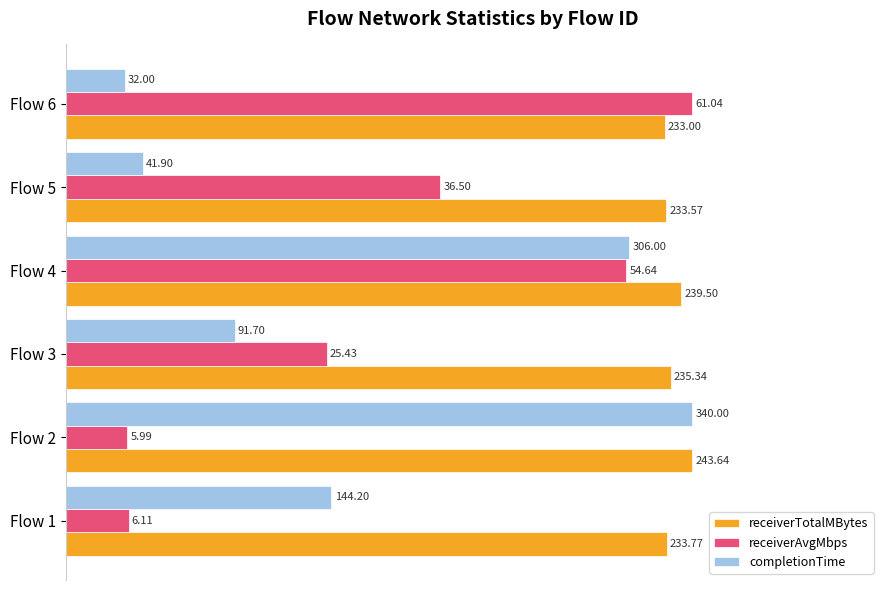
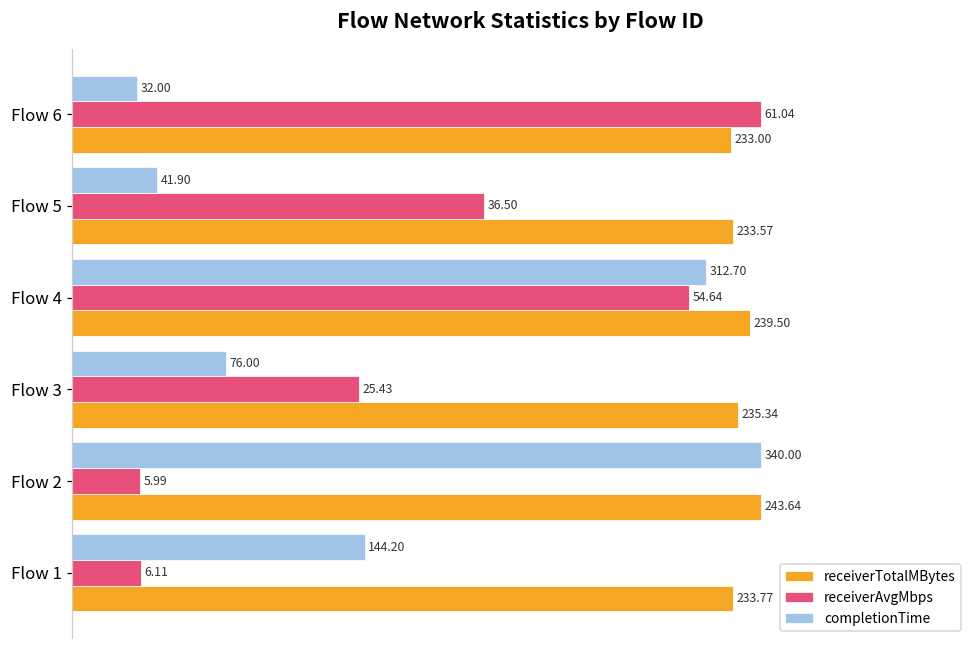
completionTime, Flow 4: 306.00 -> 312.70
completionTime, Flow 3: 91.70 -> 76.00
